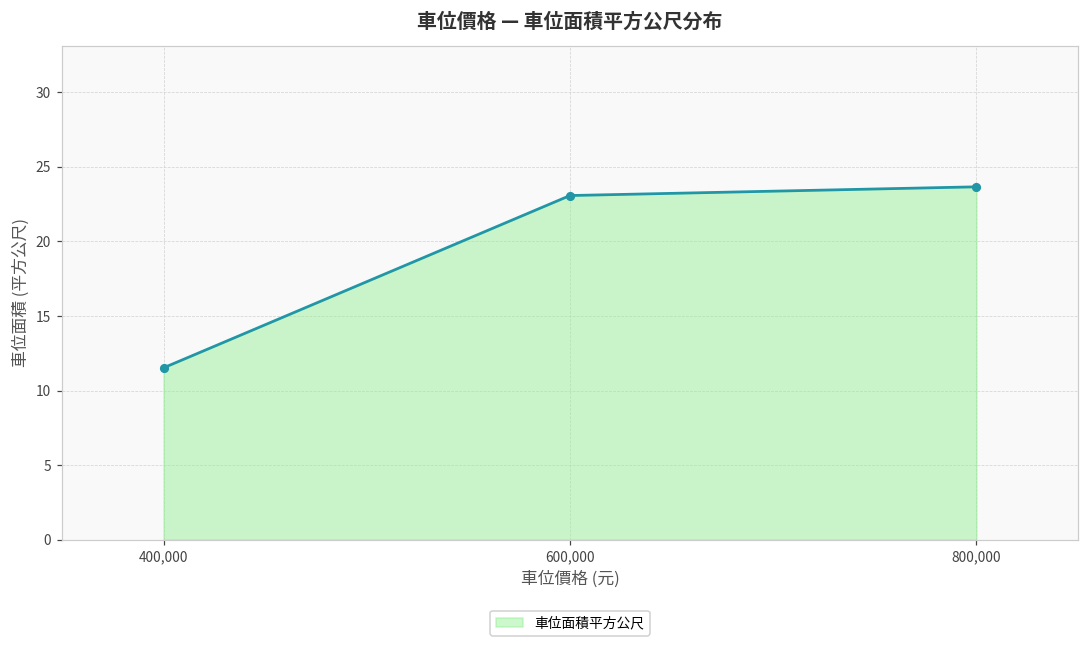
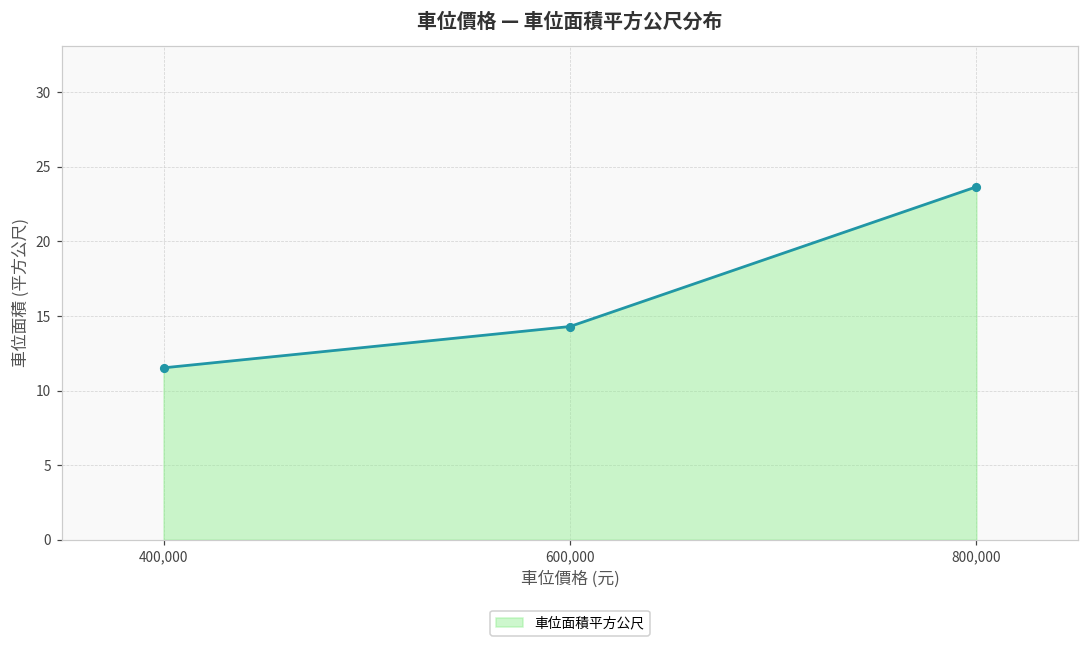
600,000: 23.1 -> 14.3
